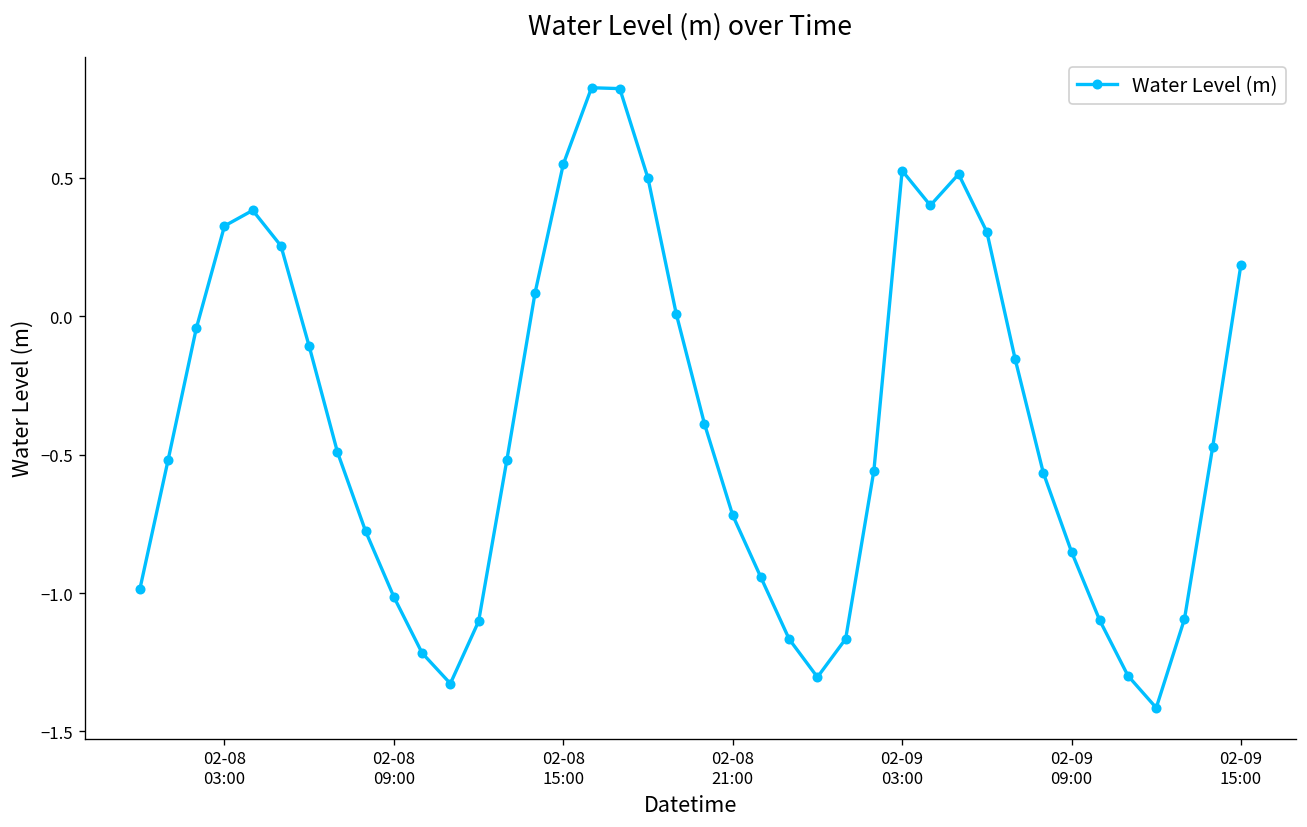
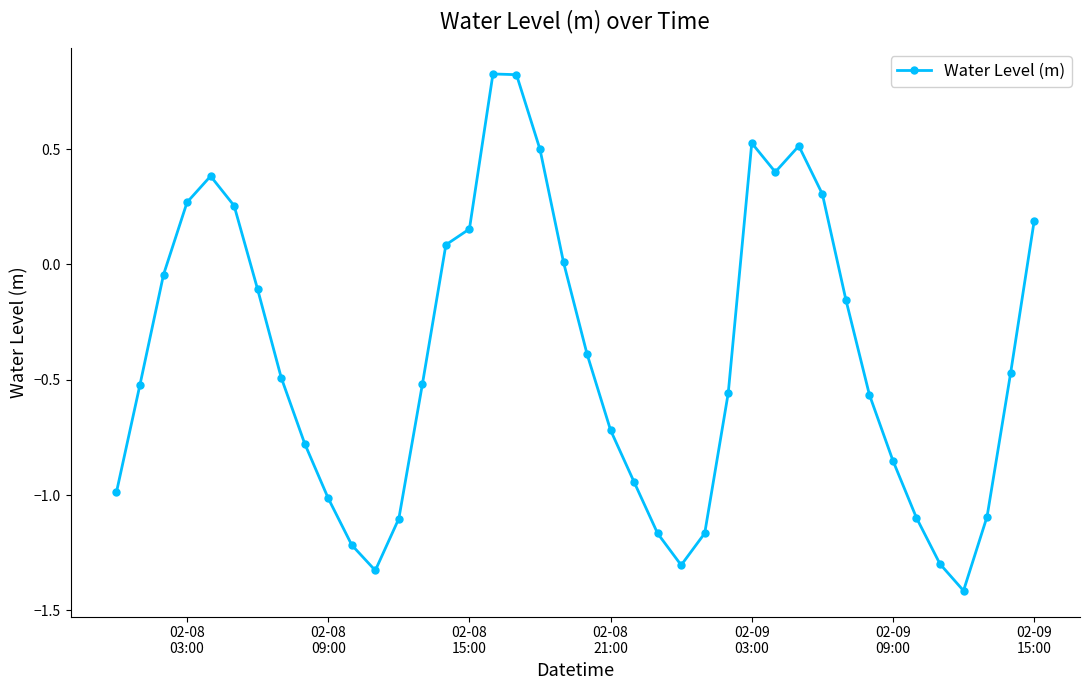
02-08 03:00: 0.33 -> 0.27
02-08 15:00: 0.55 -> 0.15
